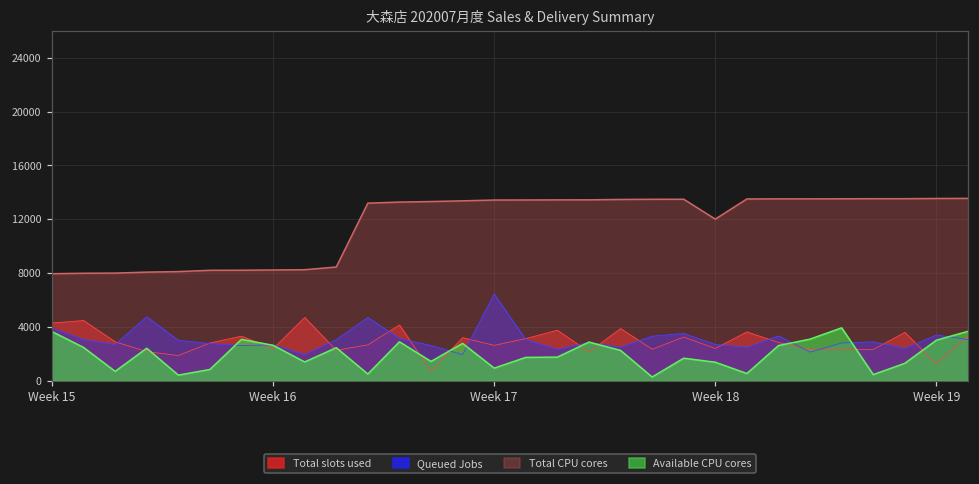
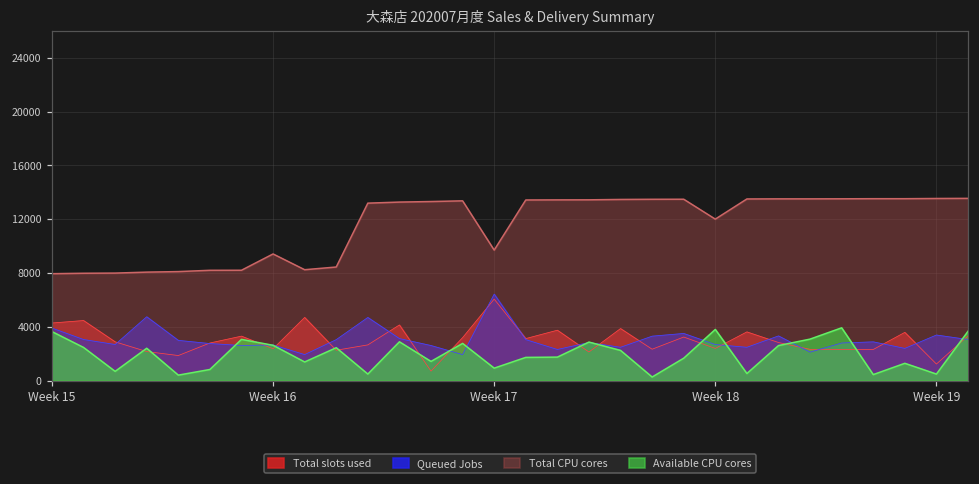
Total CPU cores, Week 16: 8200 -> 9400
Total slots used, Week 17: 2600 -> 6100
Total CPU cores, Week 17: 13400 -> 9700
Available CPU cores, Week 18: 1400 -> 3800
Available CPU cores, Week 19: 3000 -> 500
